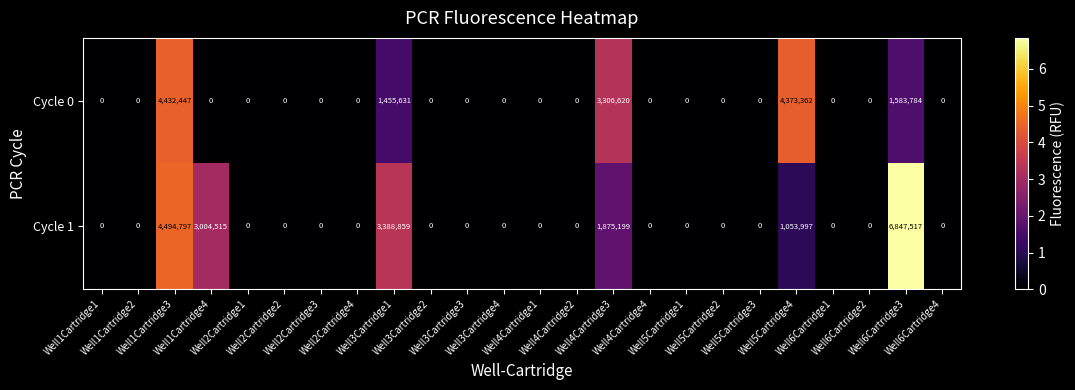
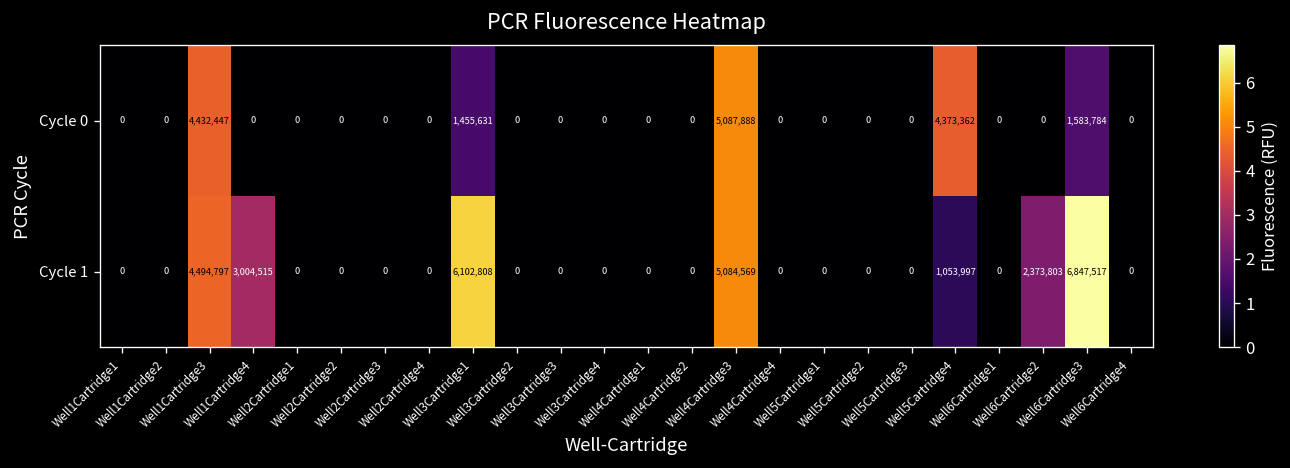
Cycle 0, Well4Cartridge3: 3,306,620 -> 5,087,888
Cycle 1, Well3Cartridge1: 3,388,859 -> 6,102,808
Cycle 1, Well4Cartridge3: 1,875,199 -> 5,084,569
Cycle 1, Well6Cartridge2: 0 -> 2,373,803
